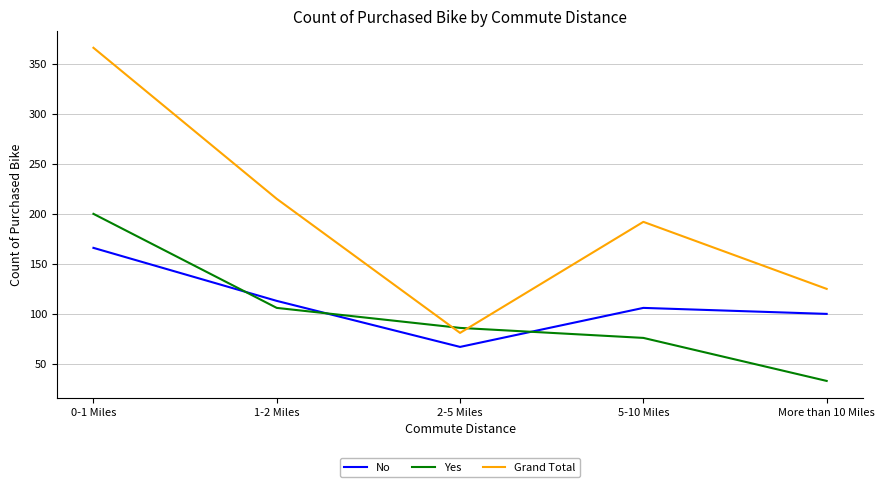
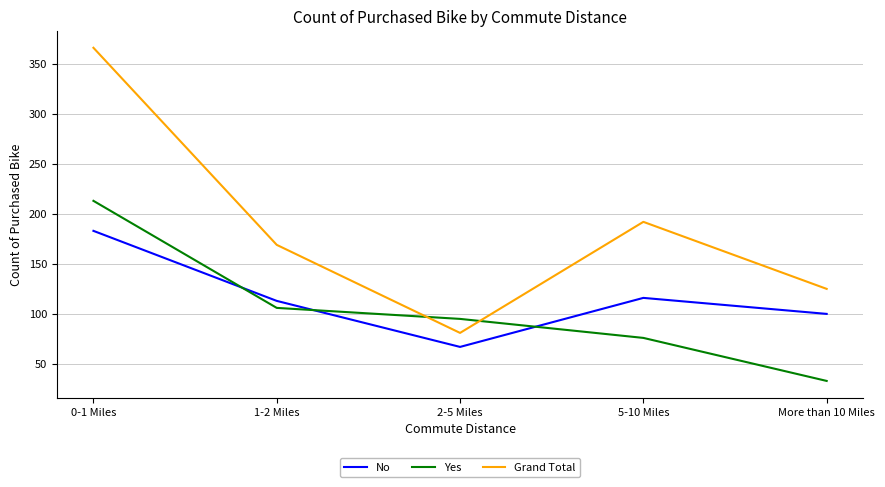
No, 0-1 Miles: 166 -> 183
Yes, 0-1 Miles: 200 -> 213
Grand Total, 1-2 Miles: 215 -> 169
Yes, 2-5 Miles: 86 -> 95
No, 5-10 Miles: 106 -> 116
